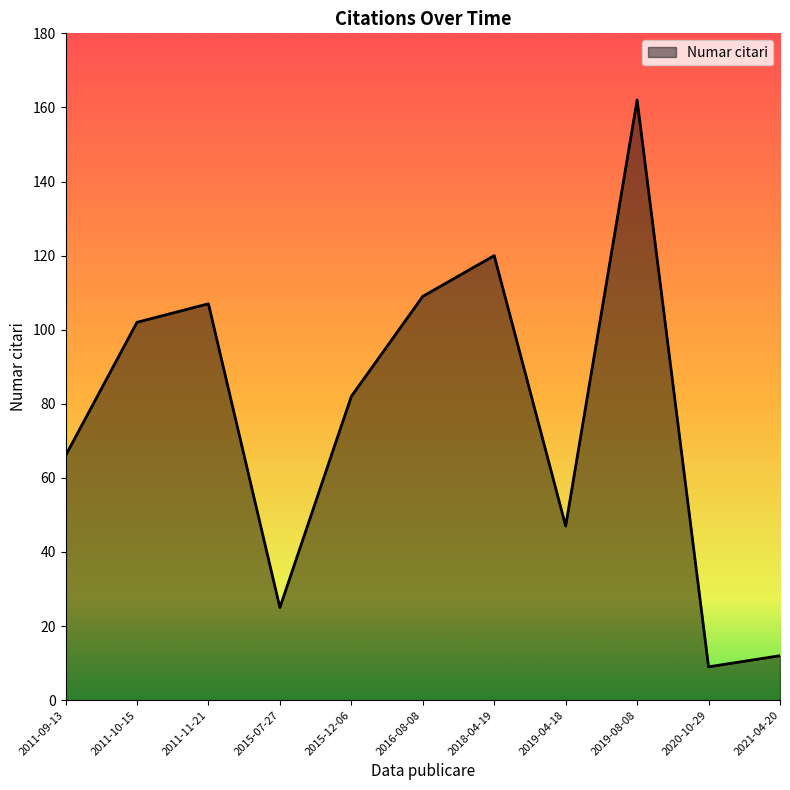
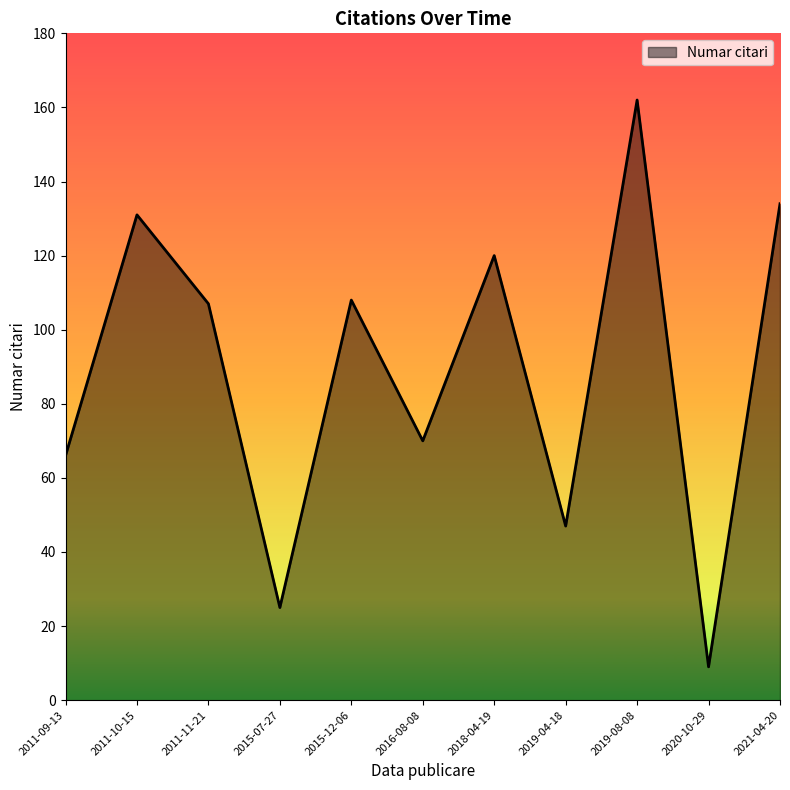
2011-10-15: 102 -> 131
2015-12-06: 82 -> 108
2016-08-08: 109 -> 70
2021-04-20: 12 -> 134
